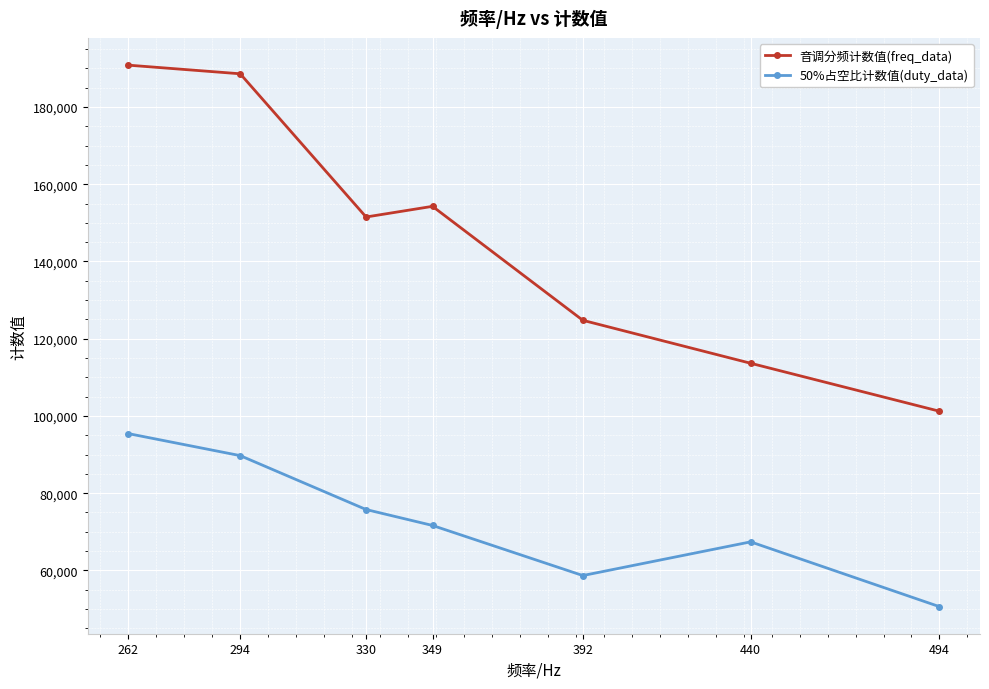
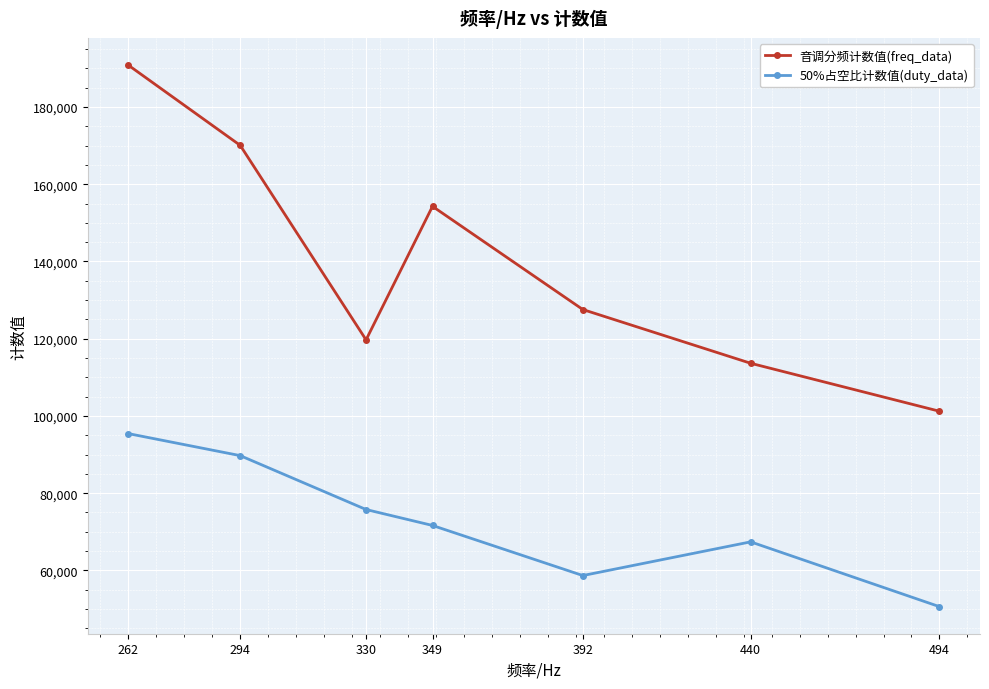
音调分频计数值(freq_data), 294: 189,000 -> 170,000
音调分频计数值(freq_data), 330: 152,000 -> 120,000
音调分频计数值(freq_data), 392: 125,000 -> 128,000
